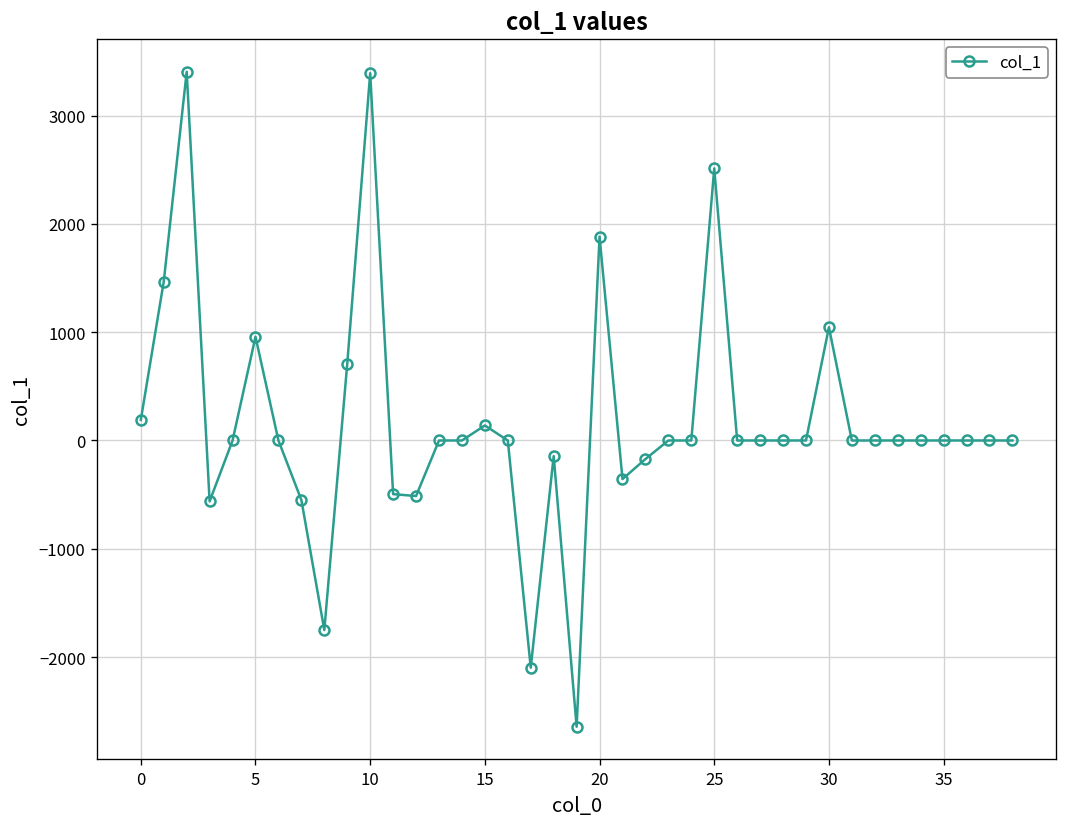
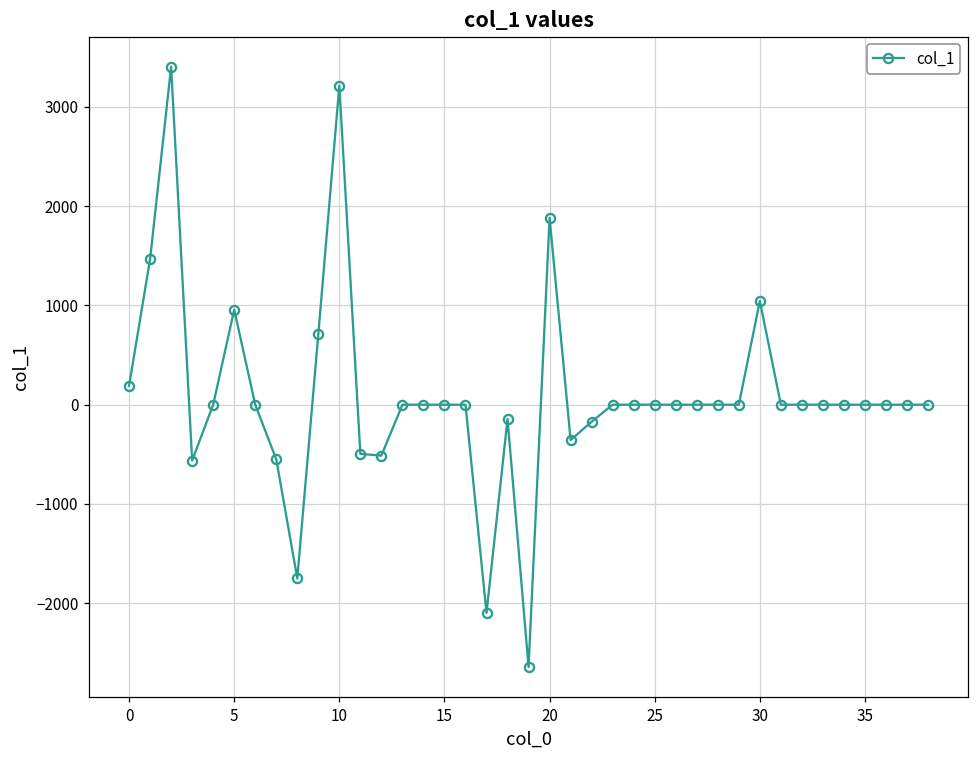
10: 3400 -> 3200
15: 100 -> 0
25: 2500 -> 0
